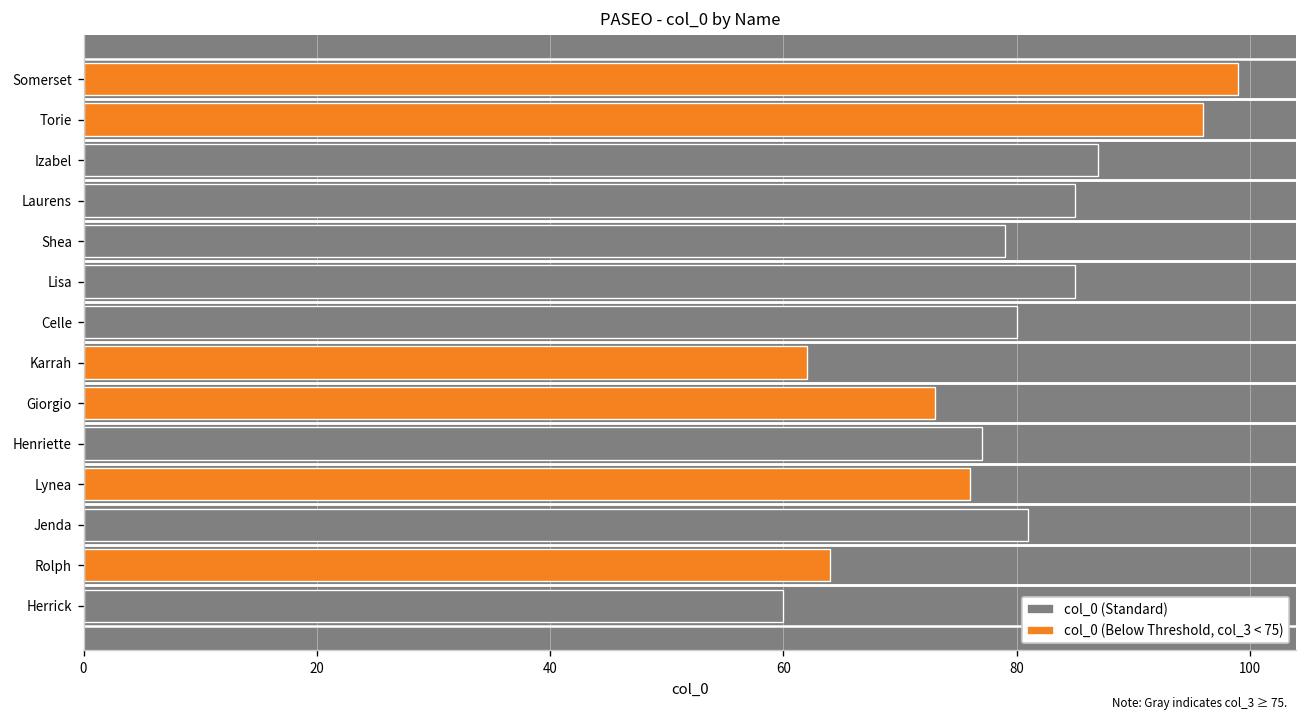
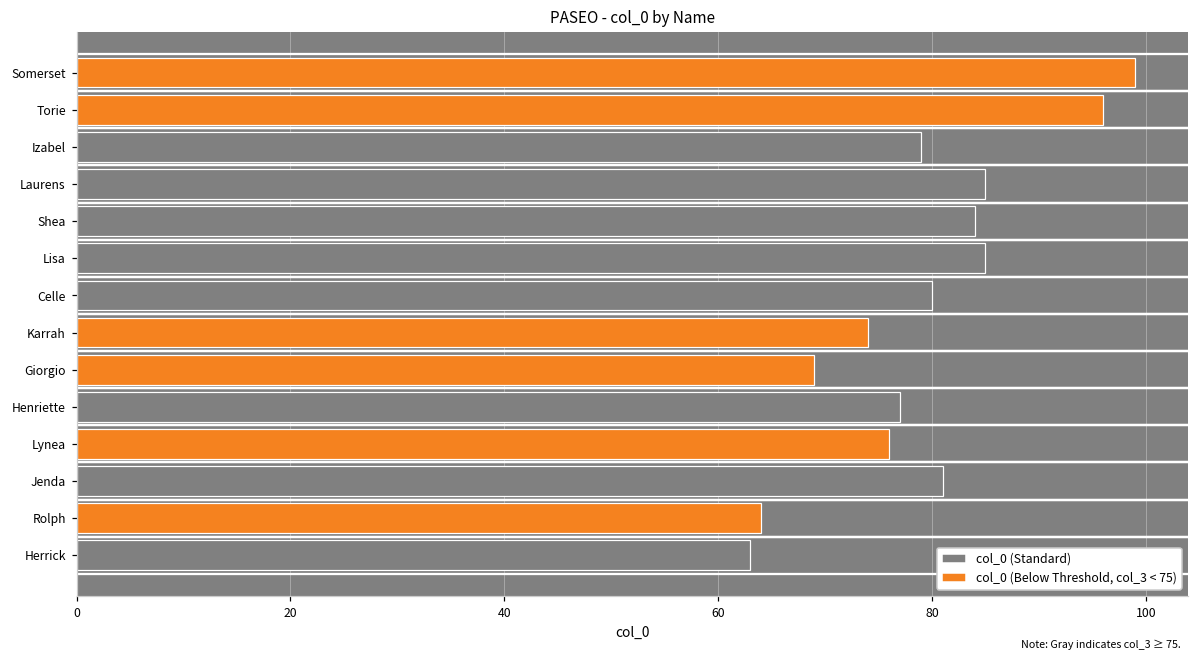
Izabel: 87 -> 79
Shea: 79 -> 84
Karrah: 62 -> 74
Giorgio: 73 -> 69
Herrick: 60 -> 63
